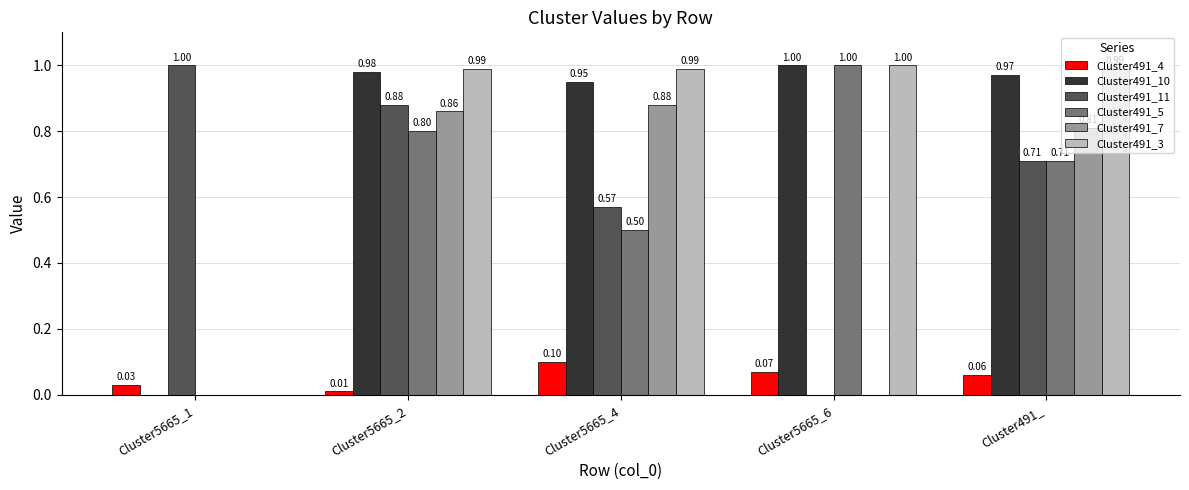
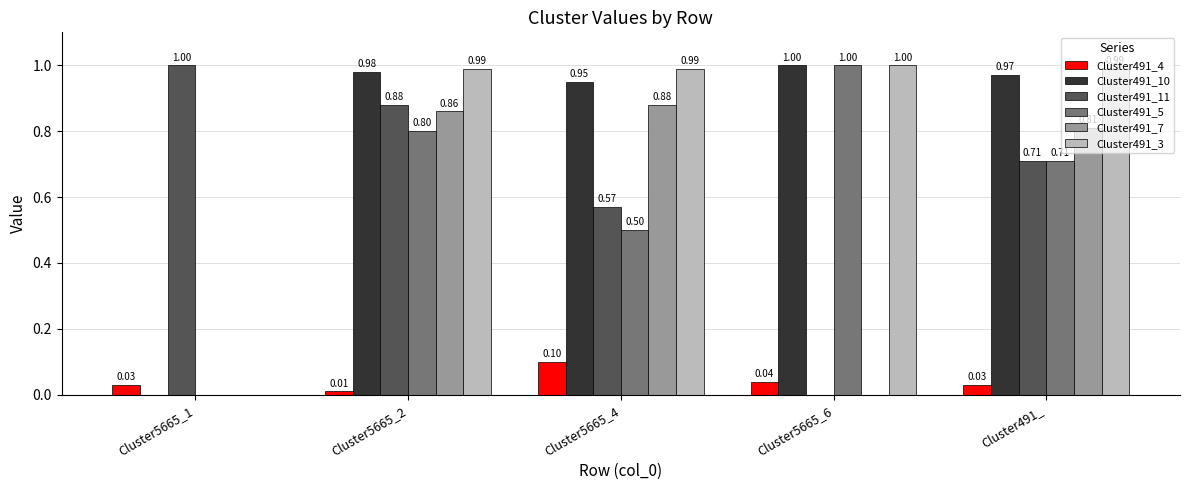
Cluster491_4, Cluster5665_6: 0.07 -> 0.04
Cluster491_4, Cluster491_: 0.06 -> 0.03
